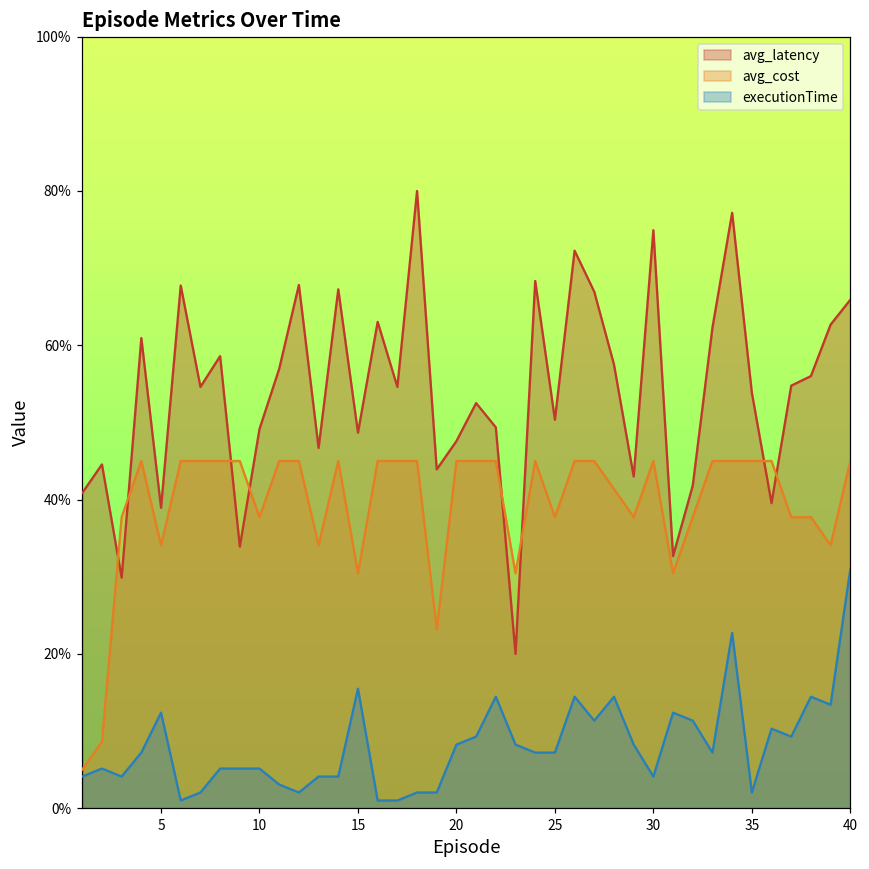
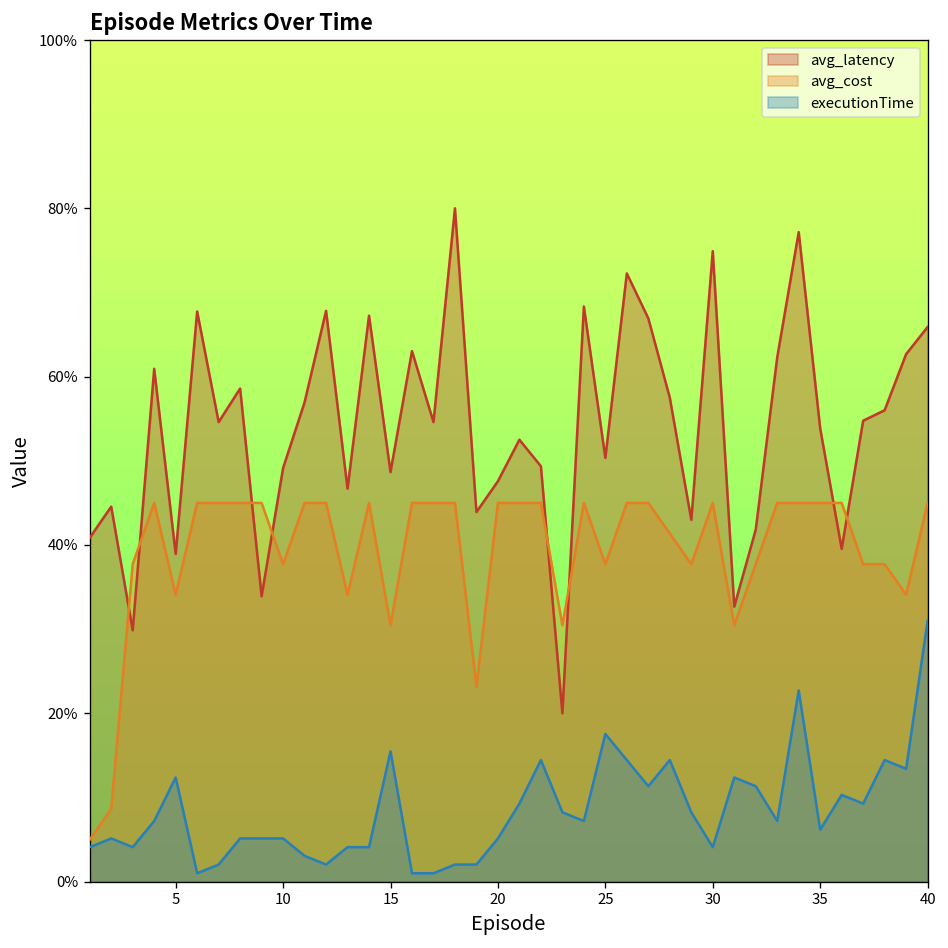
executionTime, 20: 8% -> 5%
executionTime, 25: 7% -> 18%
executionTime, 35: 2% -> 6%
